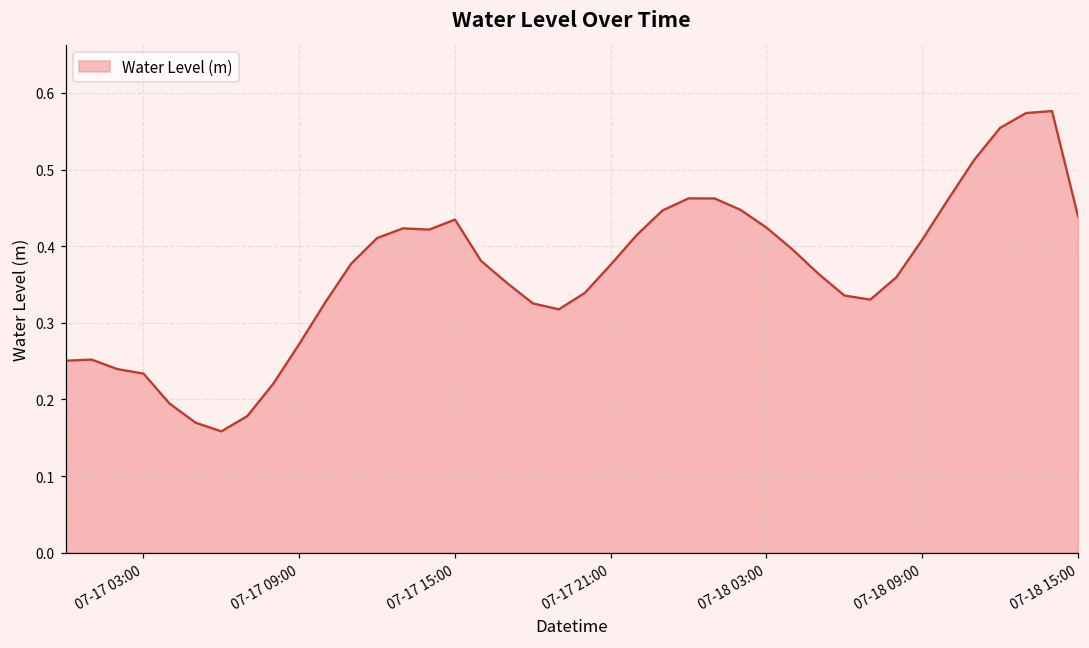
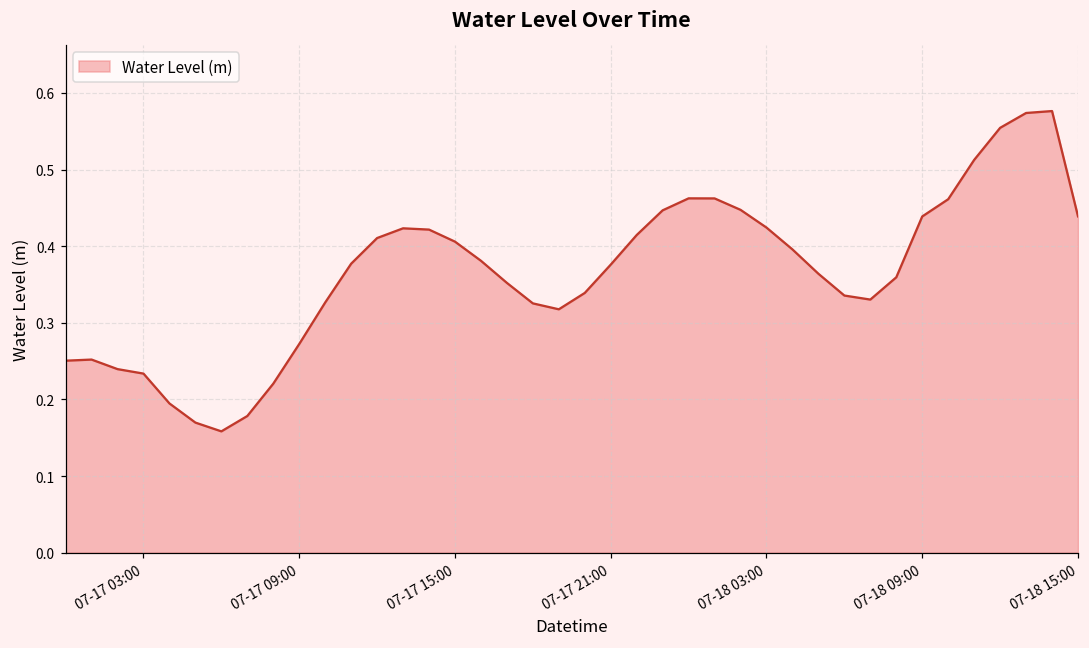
07-17 15:00: 0.43 -> 0.41
07-18 09:00: 0.41 -> 0.44
